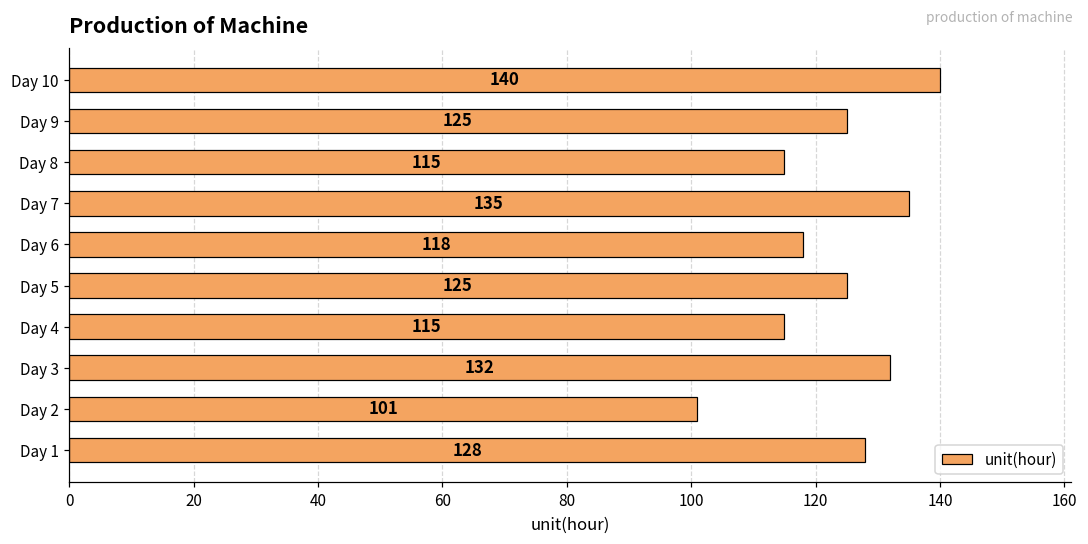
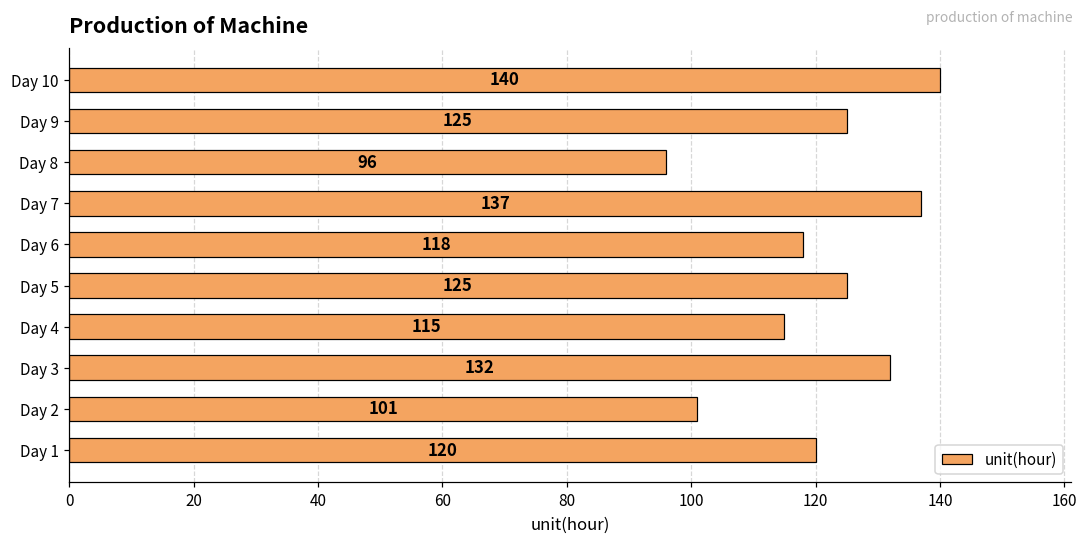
Day 8: 115 -> 96
Day 7: 135 -> 137
Day 1: 128 -> 120
